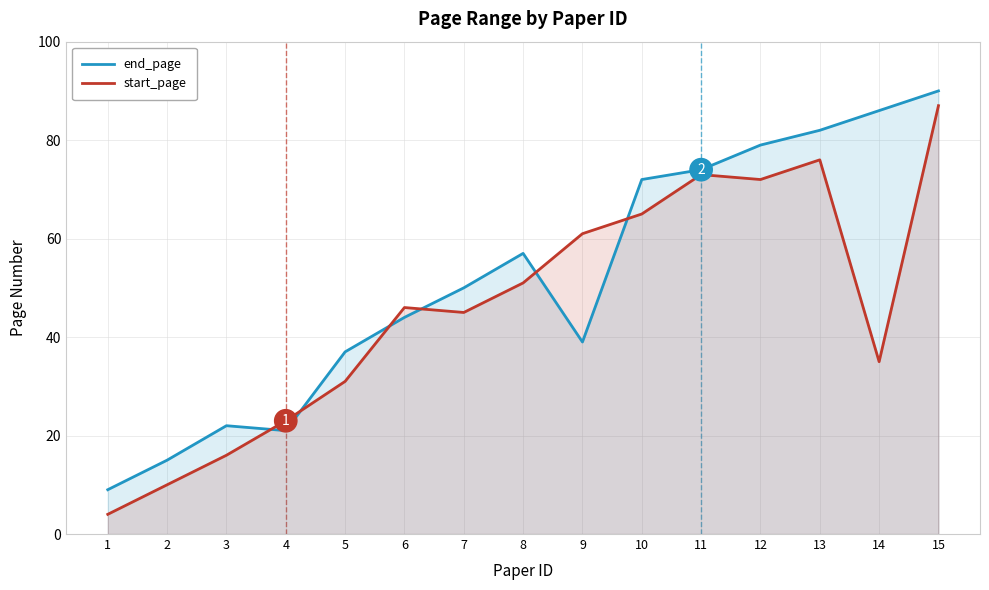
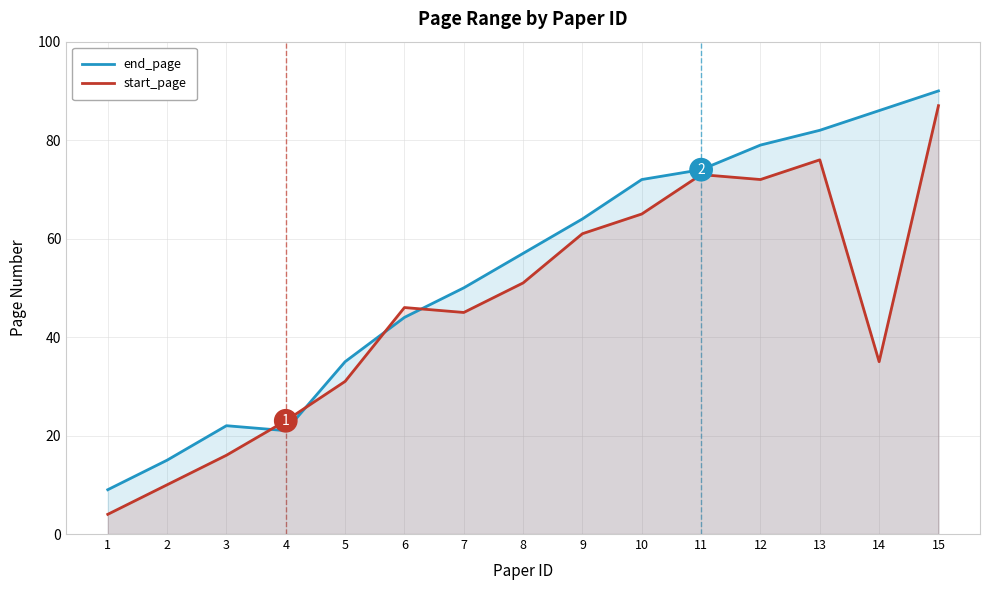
end_page, 5: 37 -> 35
end_page, 9: 39 -> 64
